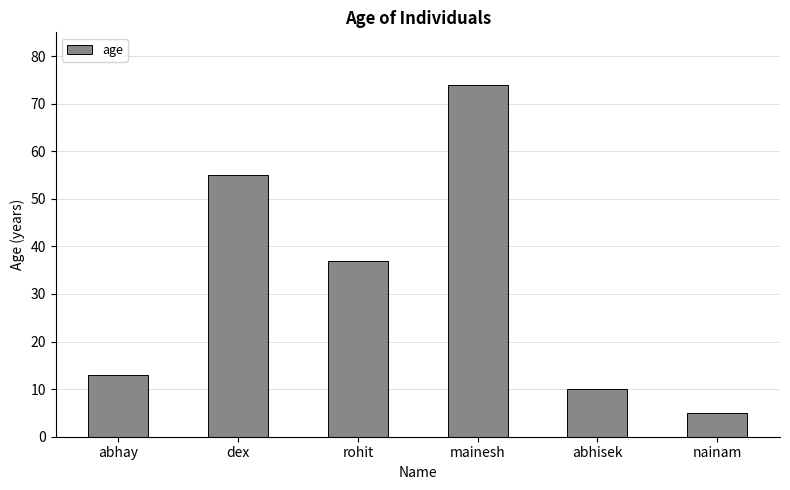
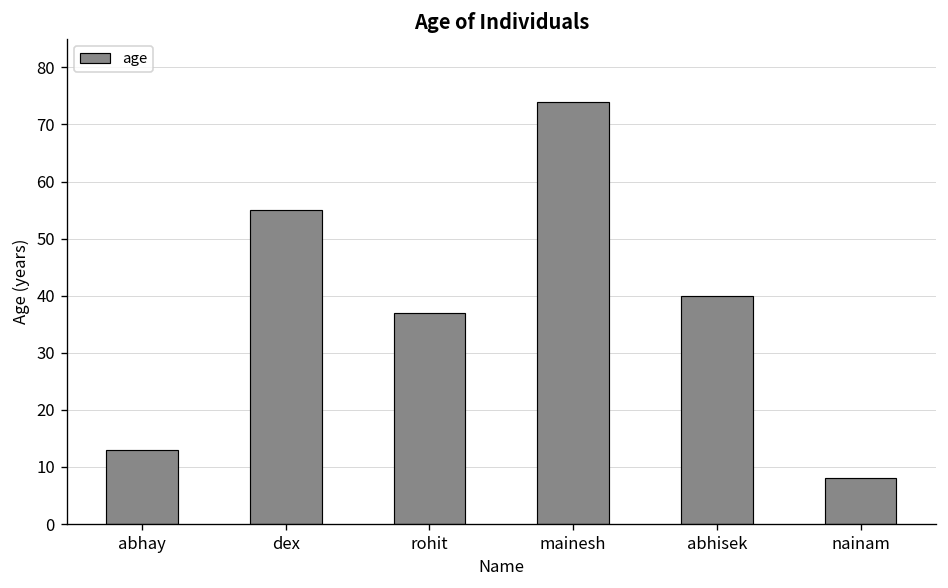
abhisek: 10 -> 40
nainam: 5 -> 8
